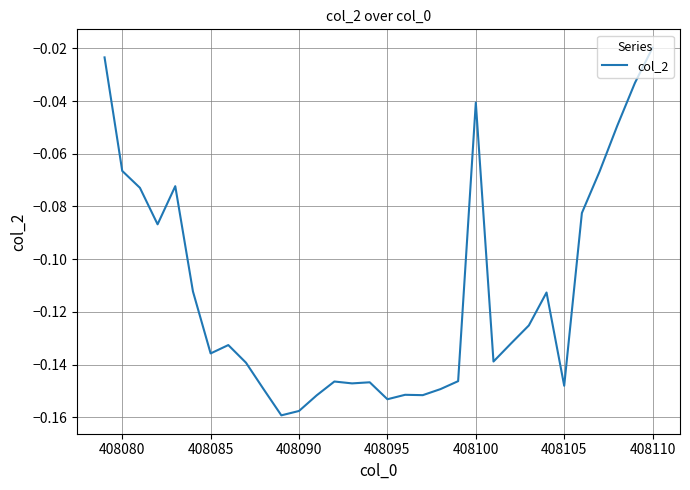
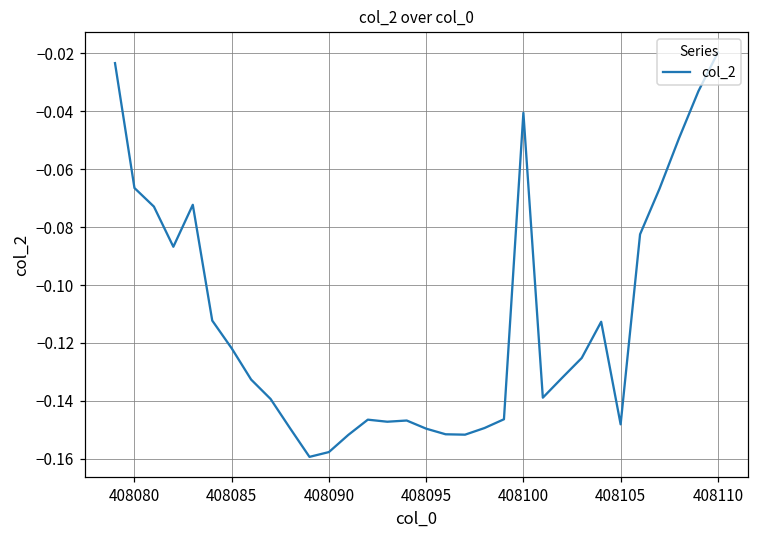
408085: -0.136 -> -0.122
408095: -0.153 -> -0.150
